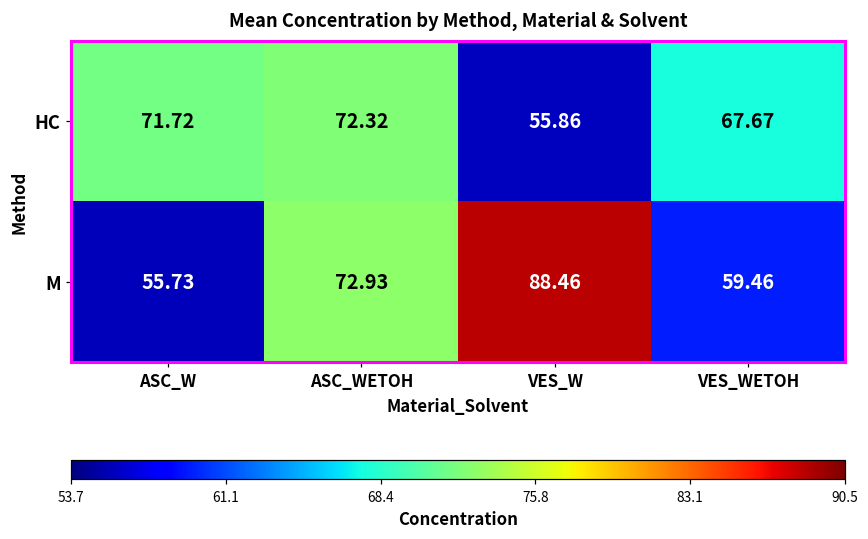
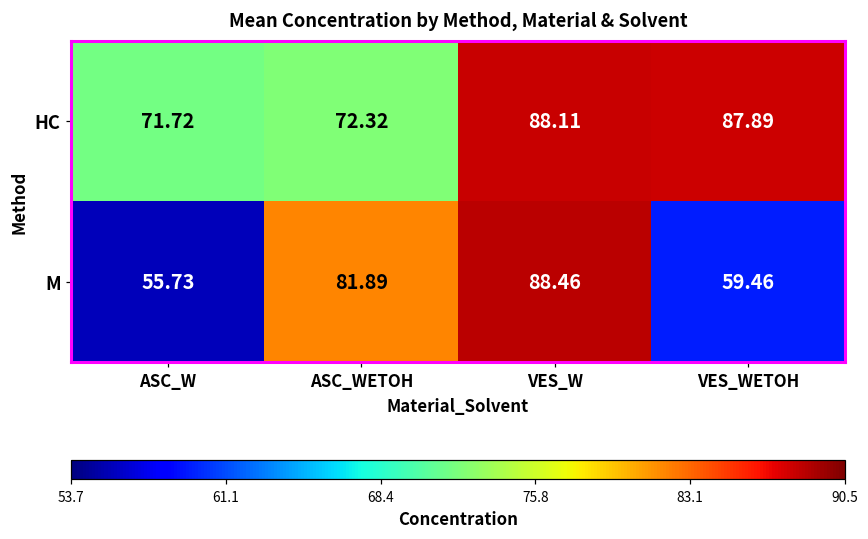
HC, VES_W: 55.86 -> 88.11
HC, VES_WETOH: 67.67 -> 87.89
M, ASC_WETOH: 72.93 -> 81.89
